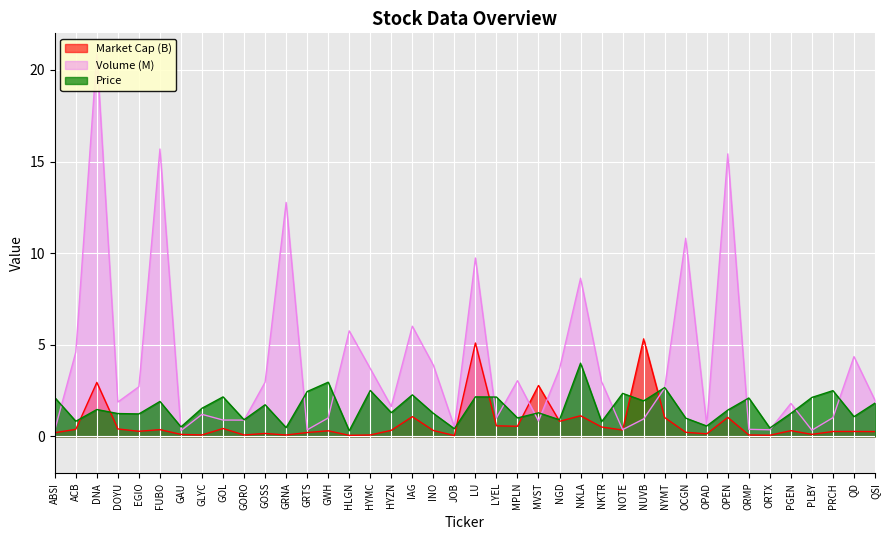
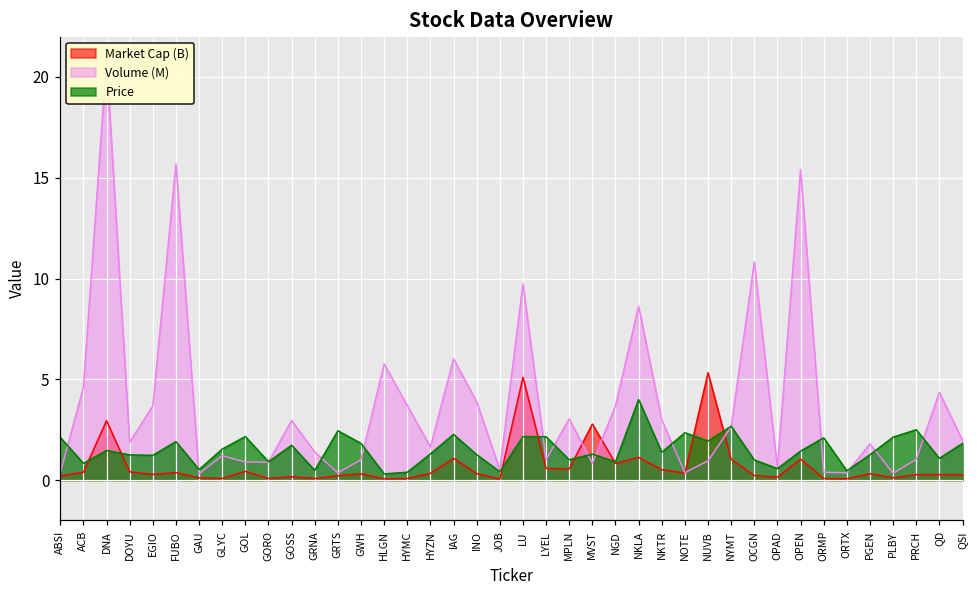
Volume (M), EGIO: 2.7 -> 3.7
Volume (M), GRNA: 12.8 -> 1.4
Price, GWH: 3.0 -> 1.8
Price, HYMC: 2.5 -> 0.4
Price, NKTR: 0.8 -> 1.4
